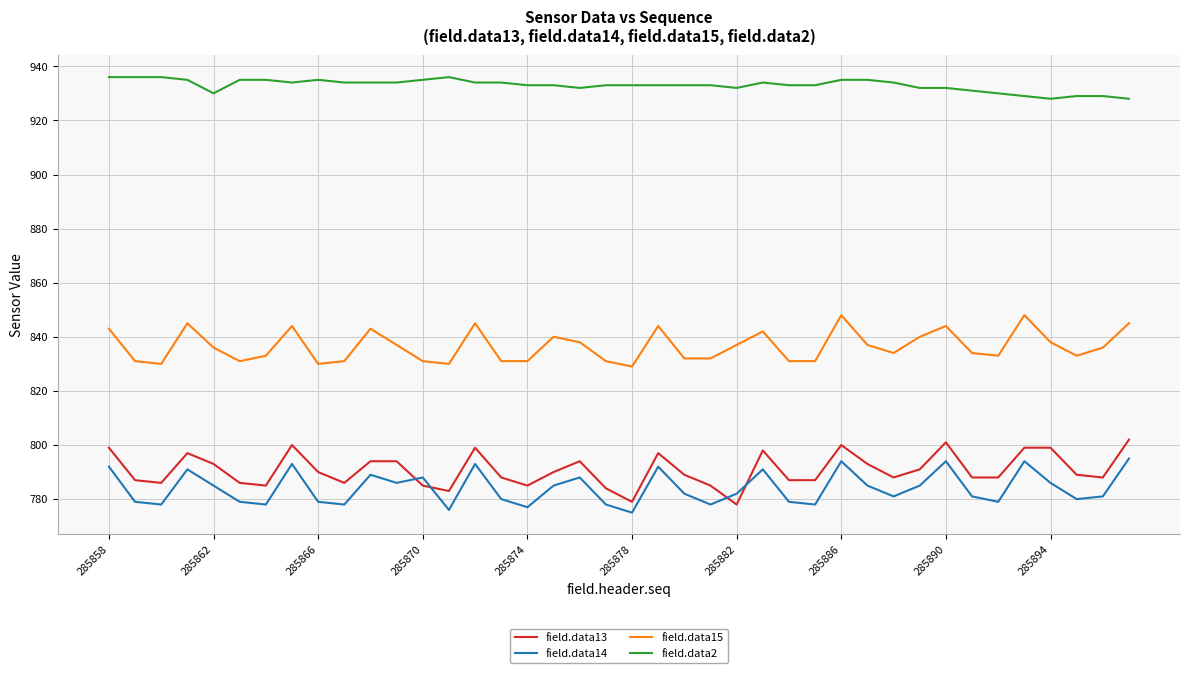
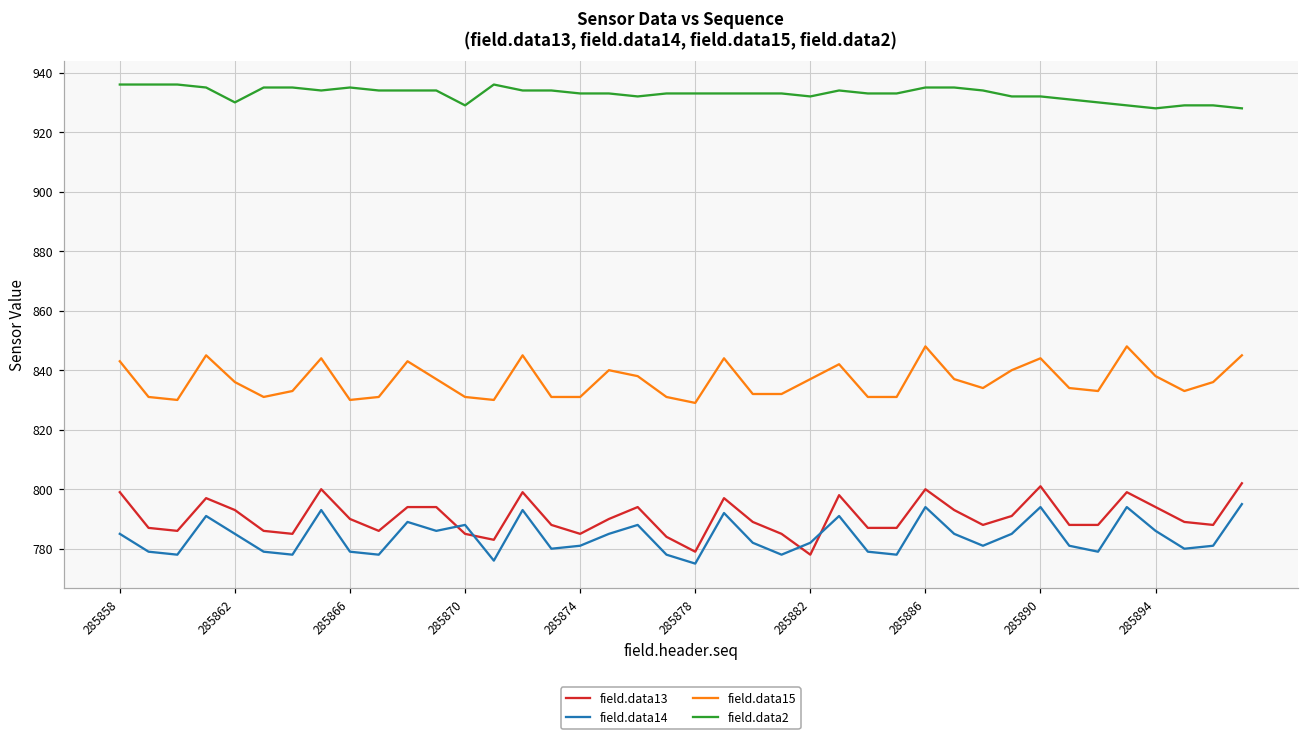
field.data14, 285858: 792 -> 785
field.data2, 285870: 935 -> 929
field.data14, 285874: 777 -> 781
field.data13, 285894: 799 -> 794
